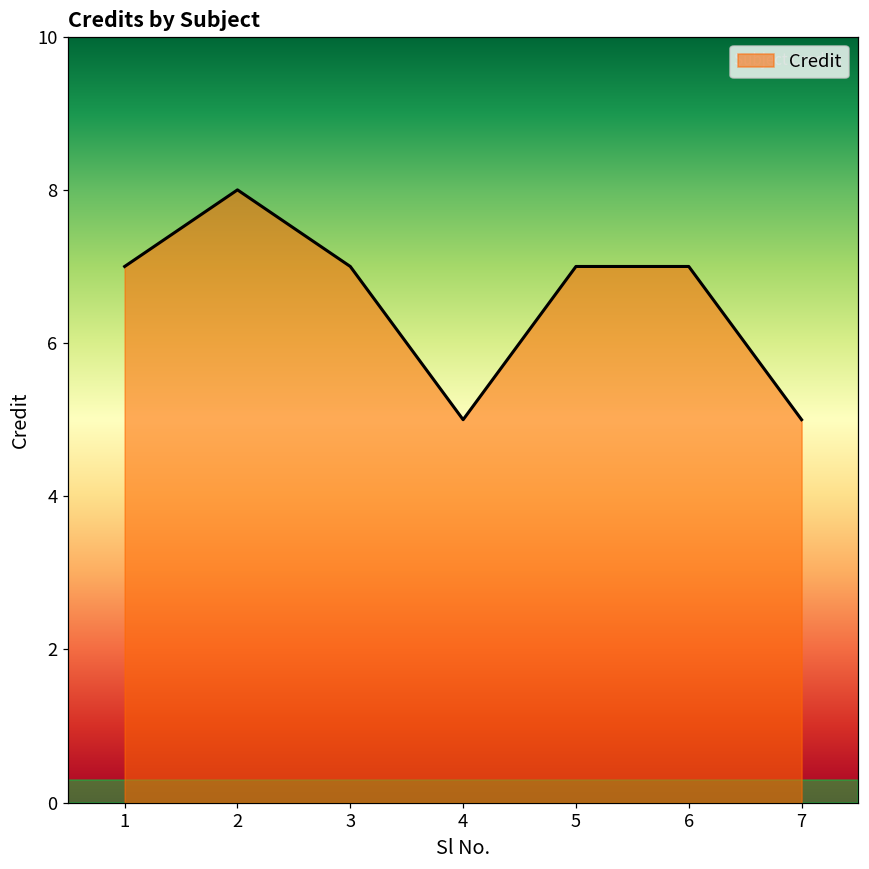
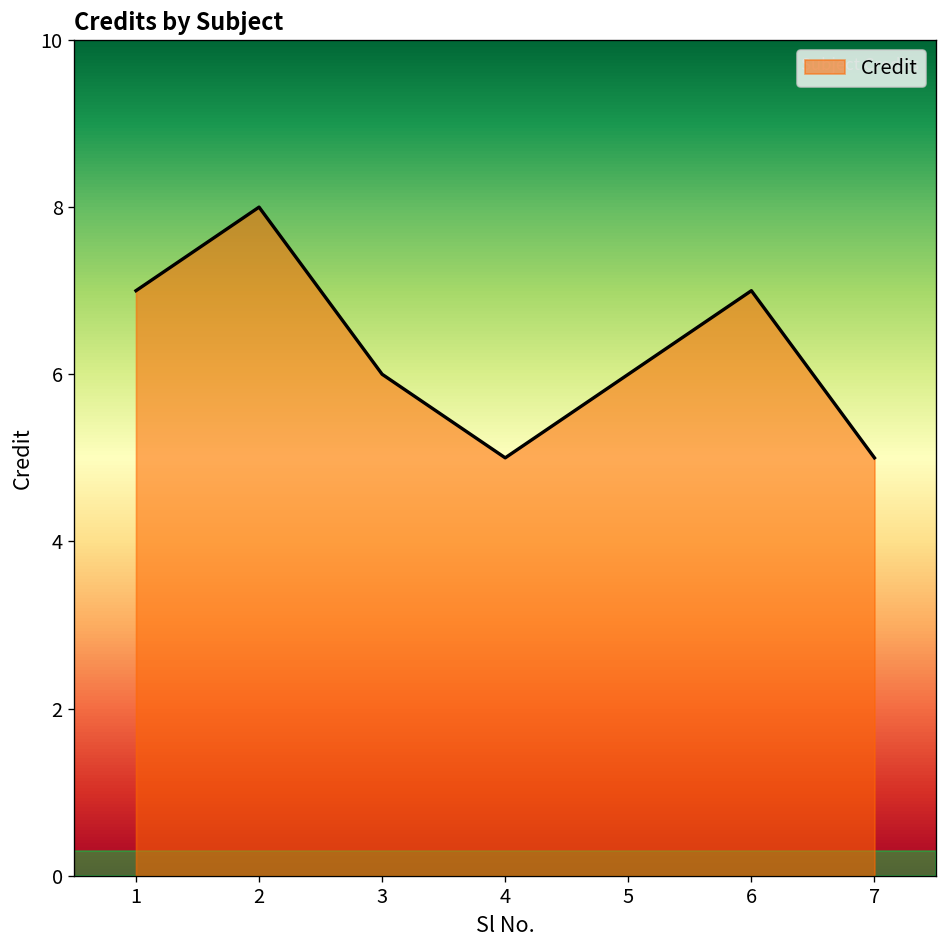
3: 7 -> 6
5: 7 -> 6
